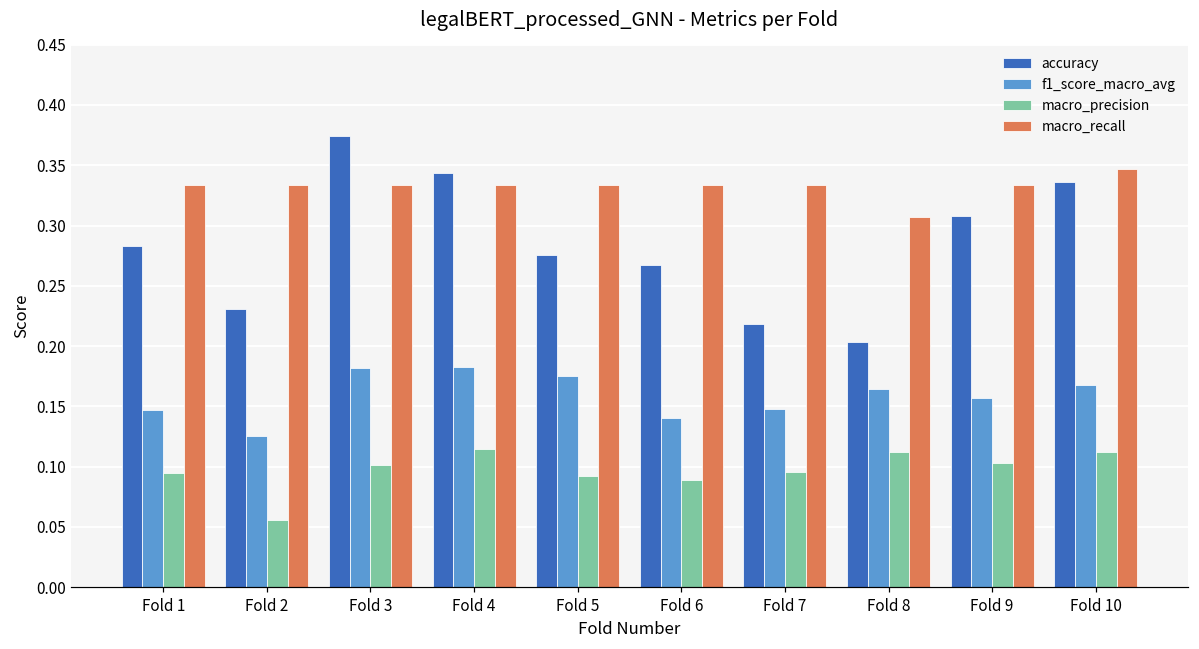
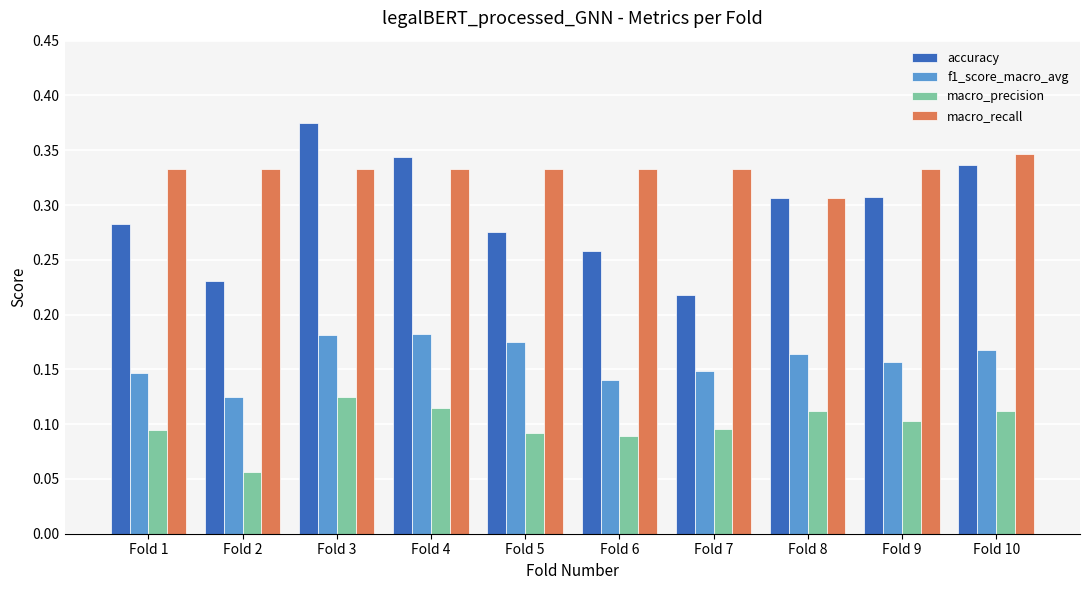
macro_precision, Fold 3: 0.102 -> 0.125
accuracy, Fold 6: 0.268 -> 0.258
accuracy, Fold 8: 0.203 -> 0.306
